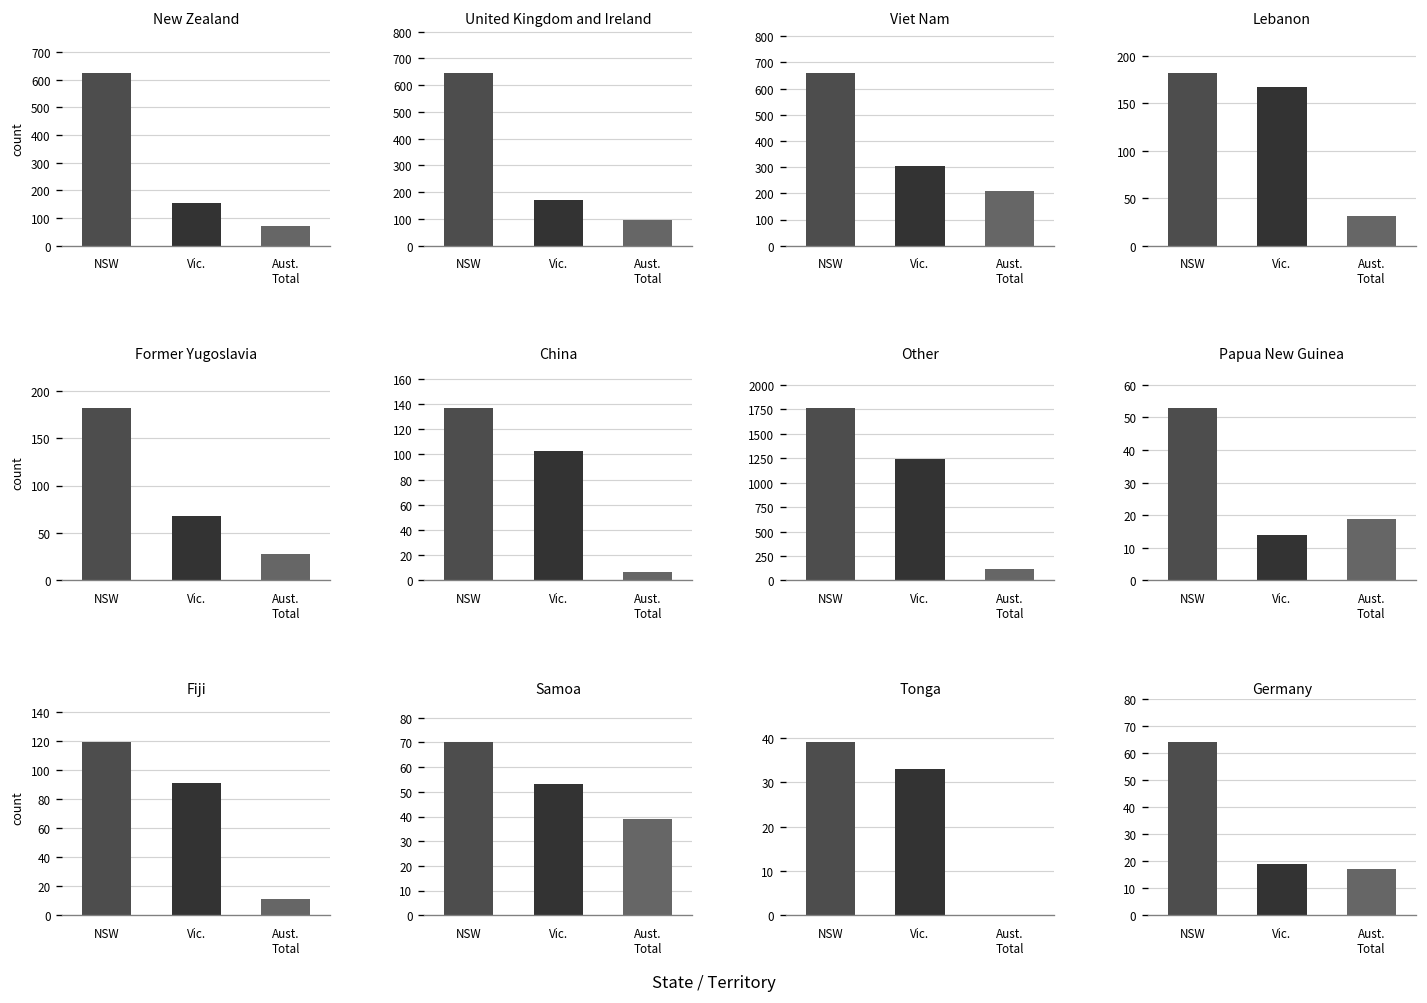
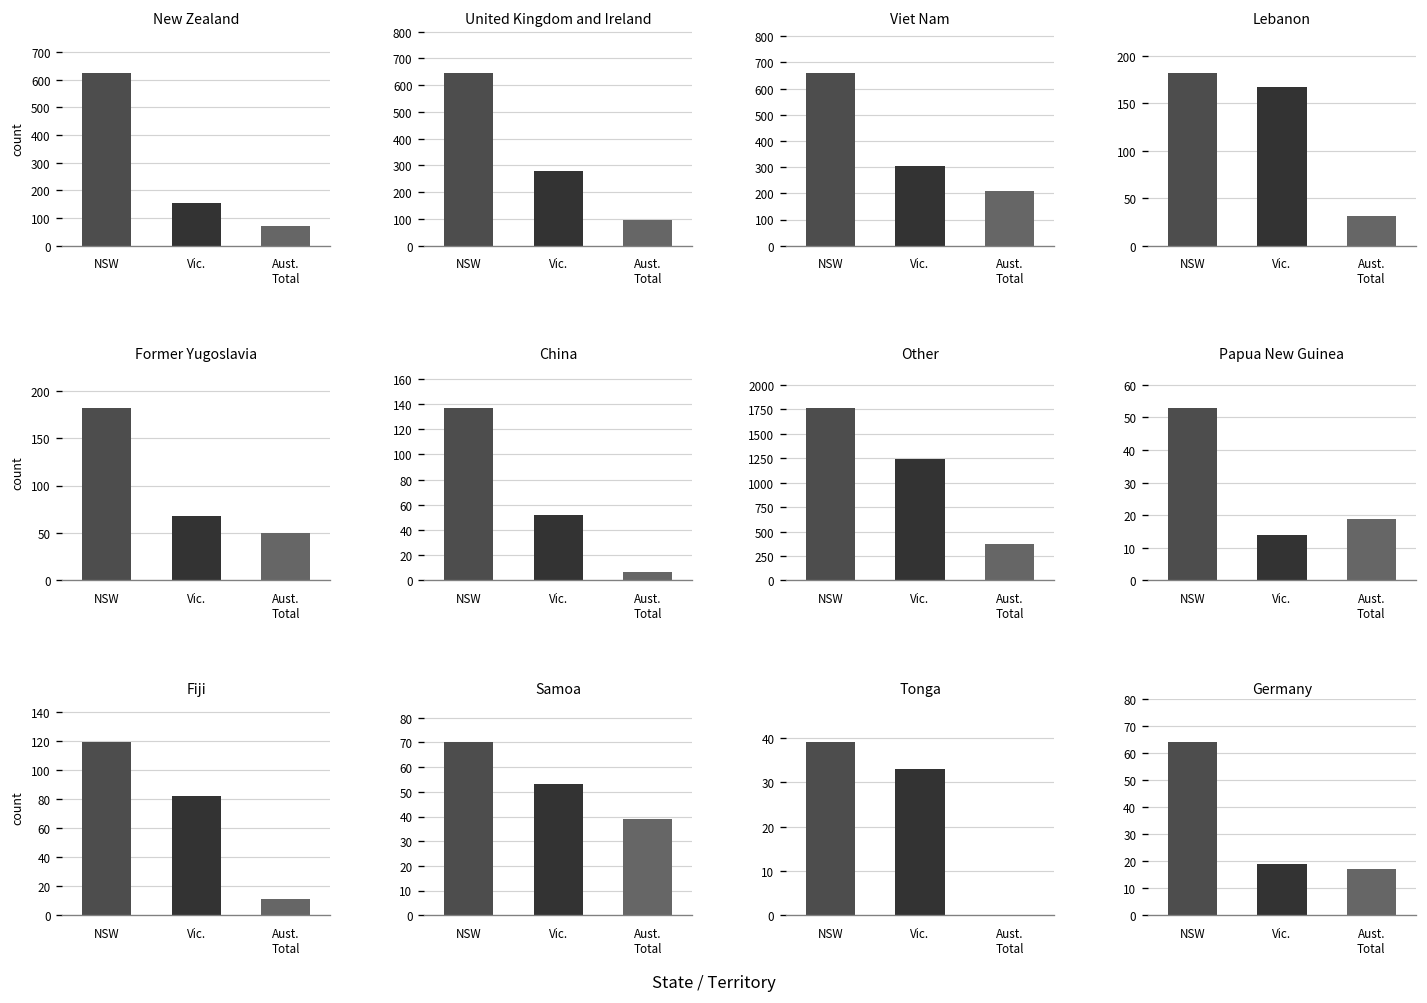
United Kingdom and Ireland, Vic.: 170 -> 280
Former Yugoslavia, Aust. Total: 30 -> 50
China, Vic.: 103 -> 52
Other, Aust. Total: 100 -> 400
Fiji, Vic.: 91 -> 82
